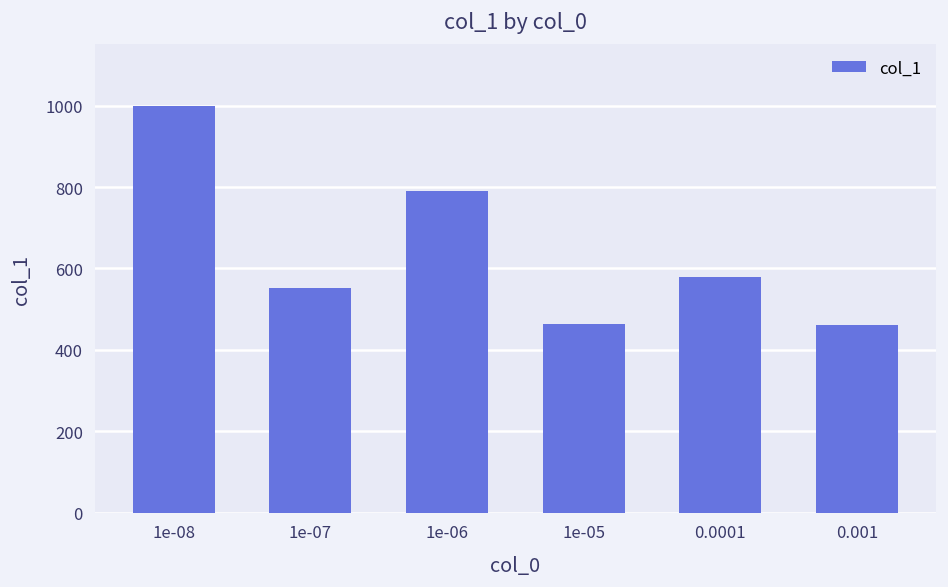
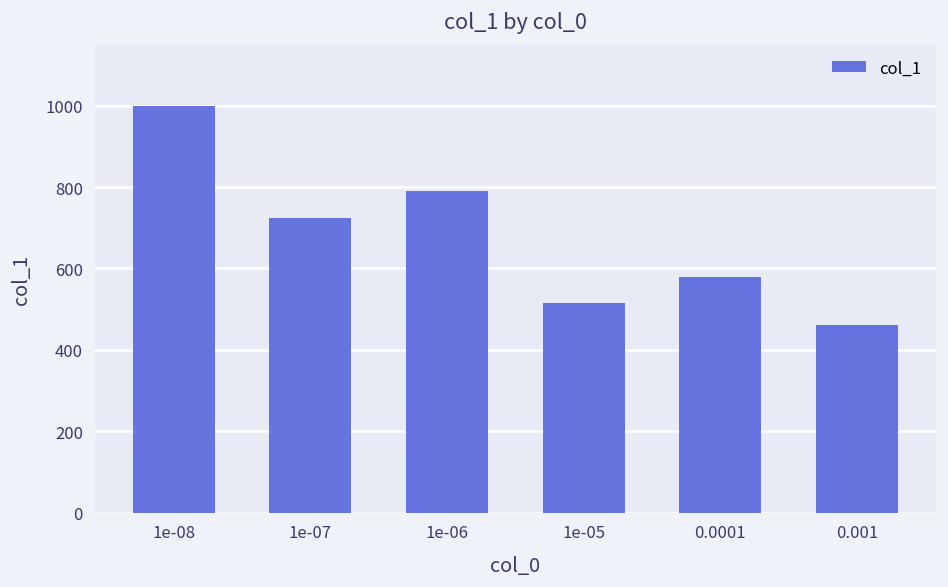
1e-07: 550 -> 720
1e-05: 460 -> 520
